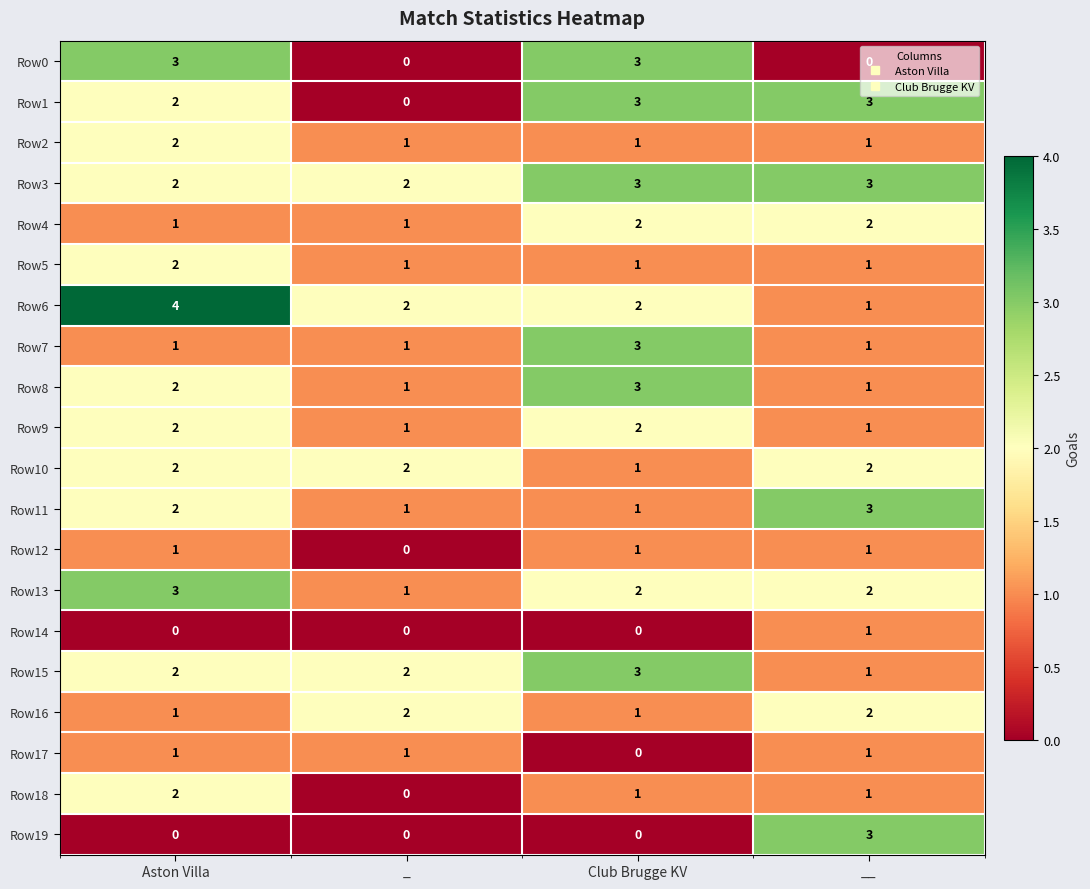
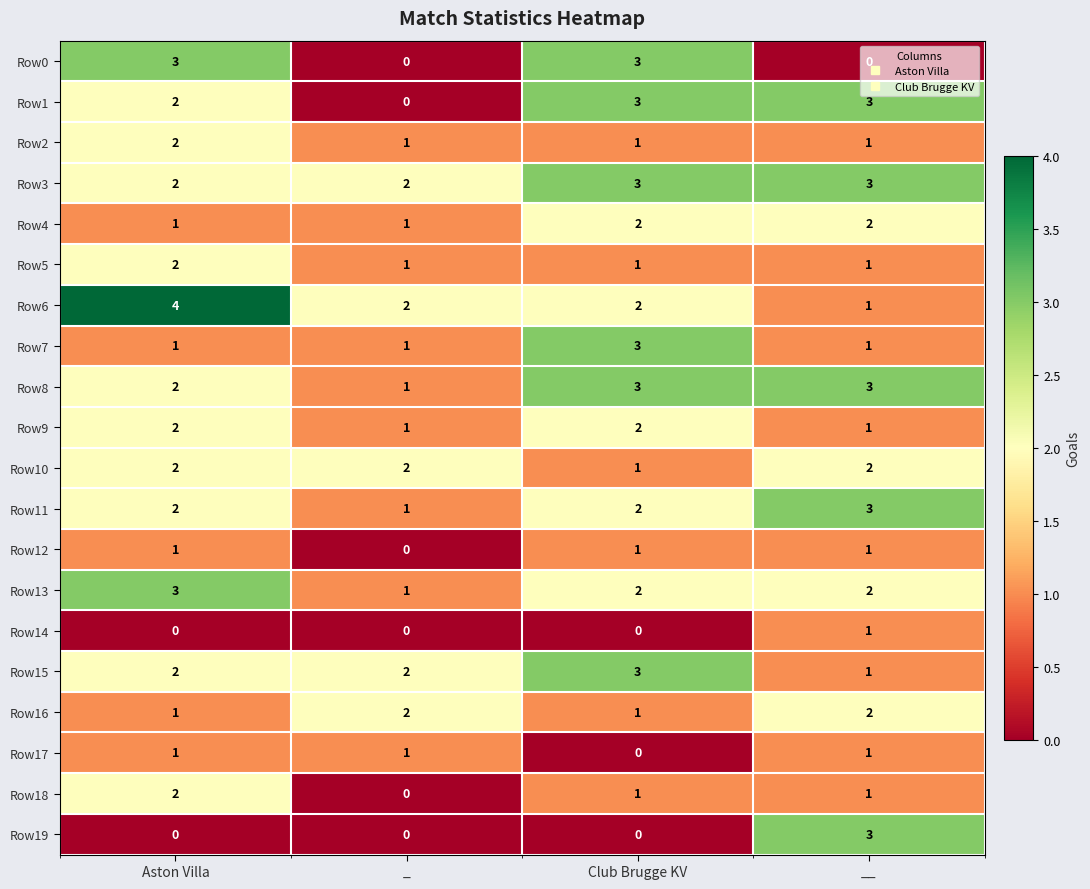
Row8, __: 1 -> 3
Row11, Club Brugge KV: 1 -> 2
